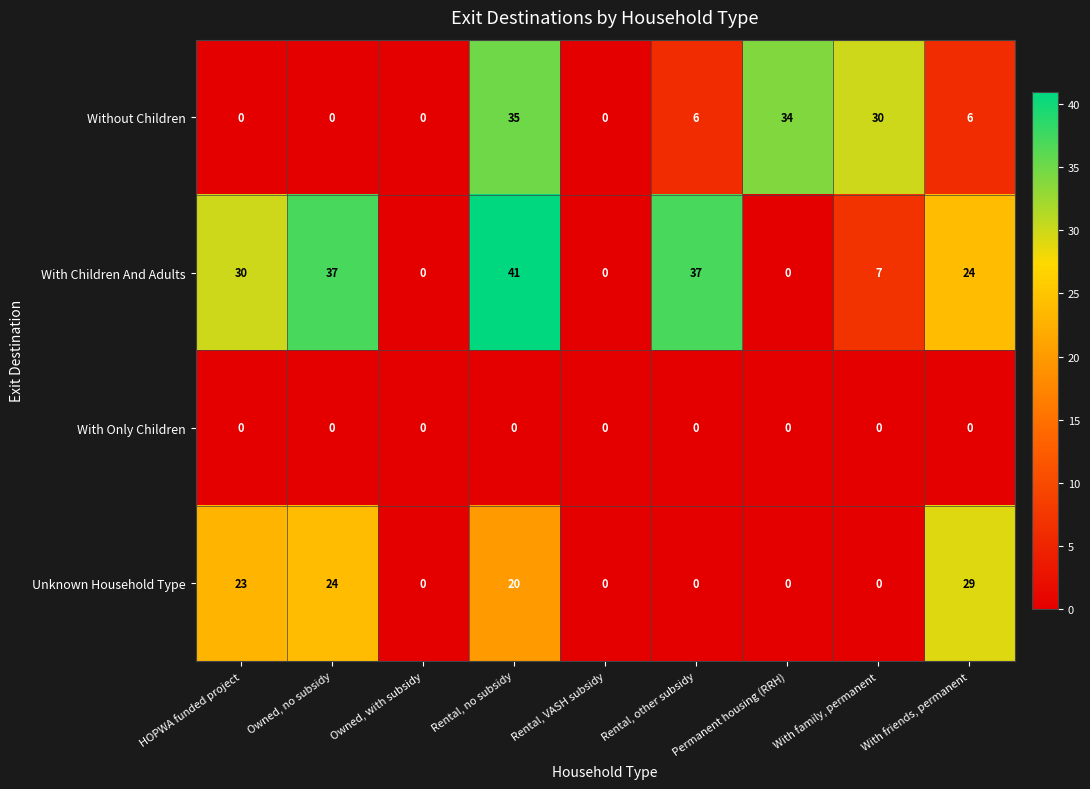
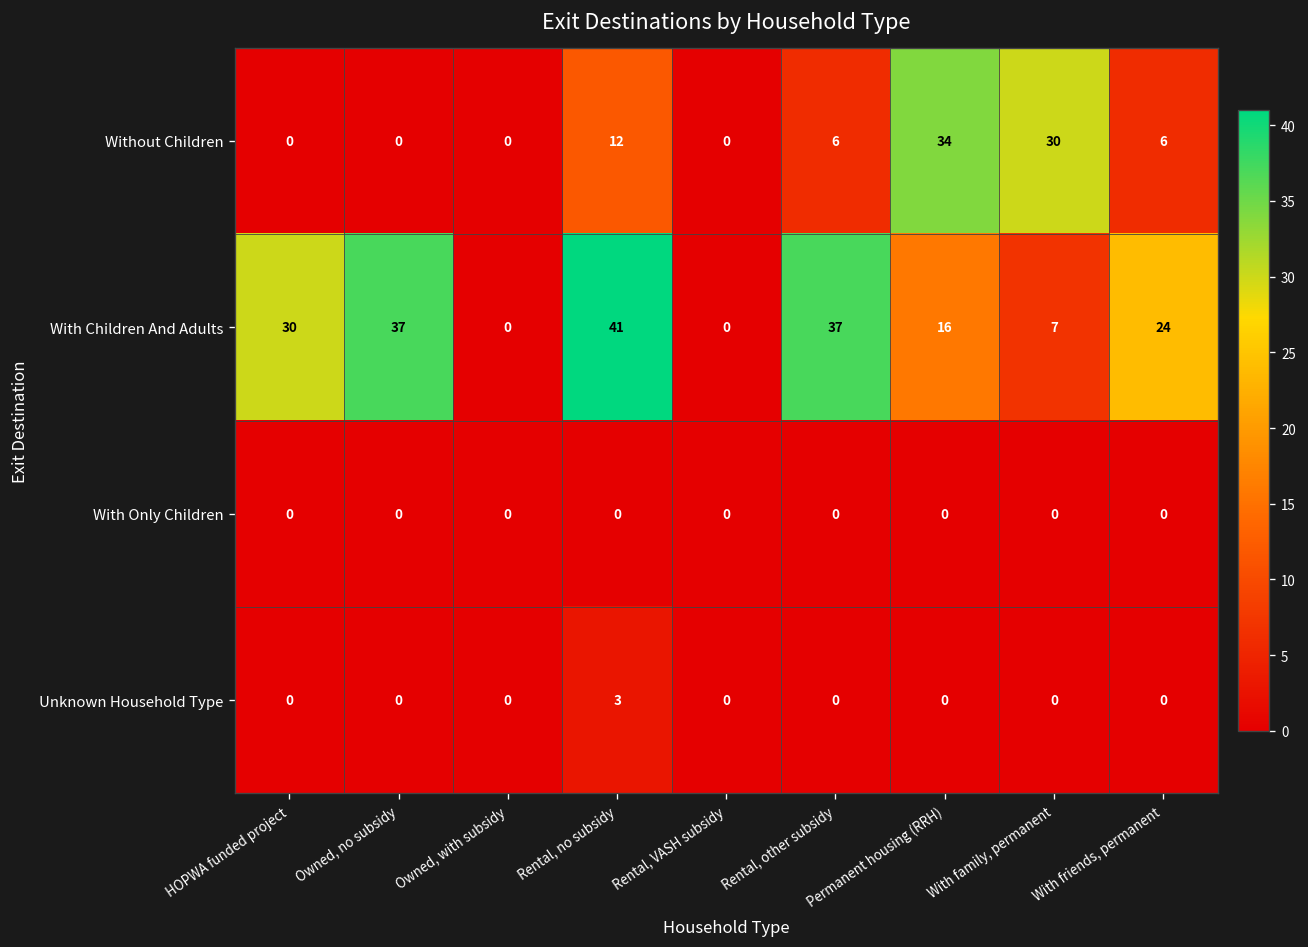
Without Children, Rental, no subsidy: 35 -> 12
With Children And Adults, Permanent housing (RRH): 0 -> 16
Unknown Household Type, HOPWA funded project: 23 -> 0
Unknown Household Type, Owned, no subsidy: 24 -> 0
Unknown Household Type, Rental, no subsidy: 20 -> 3
Unknown Household Type, With friends, permanent: 29 -> 0
